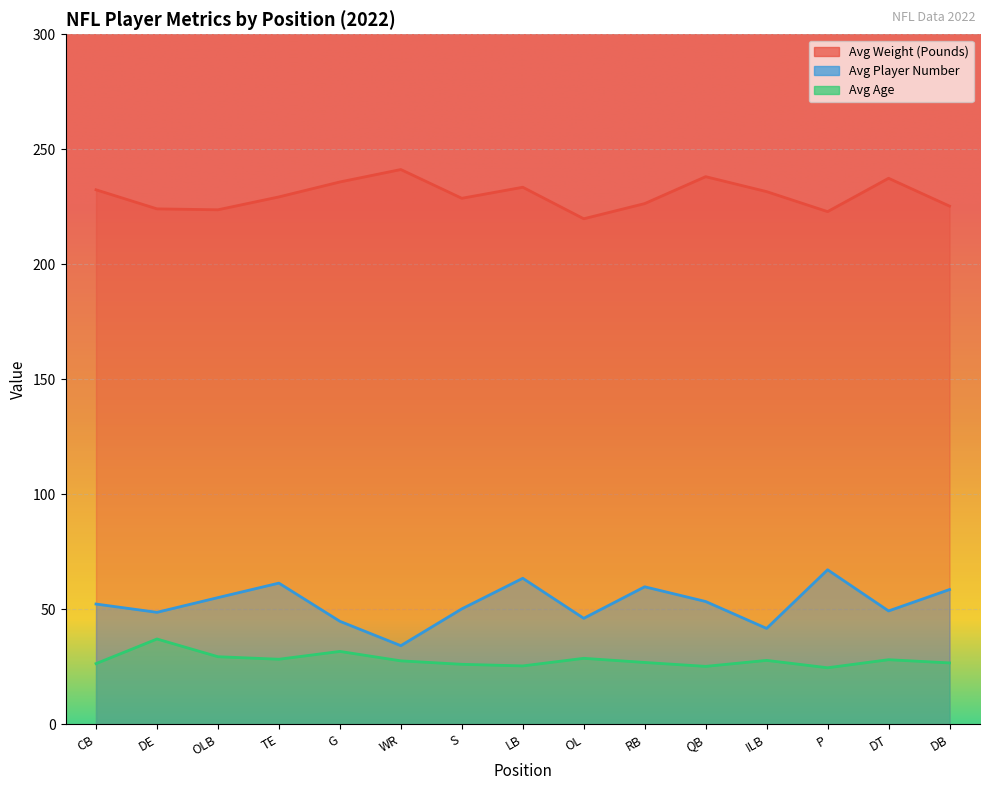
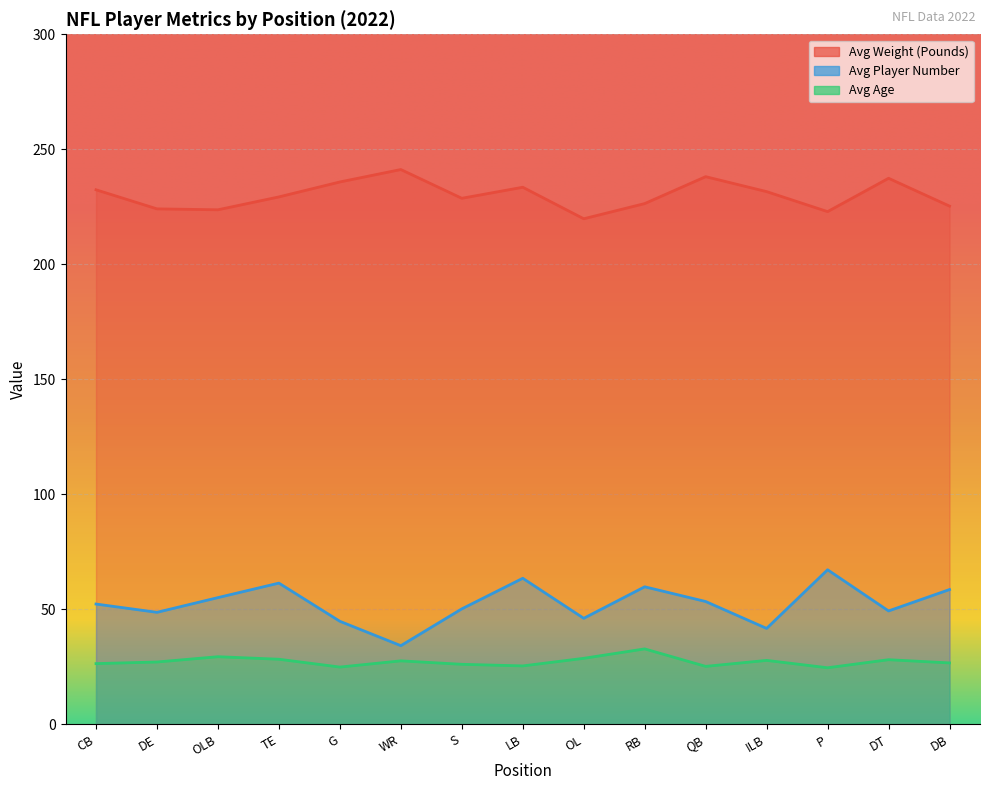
Avg Age, DE: 37 -> 27
Avg Age, G: 32 -> 25
Avg Age, RB: 27 -> 33
